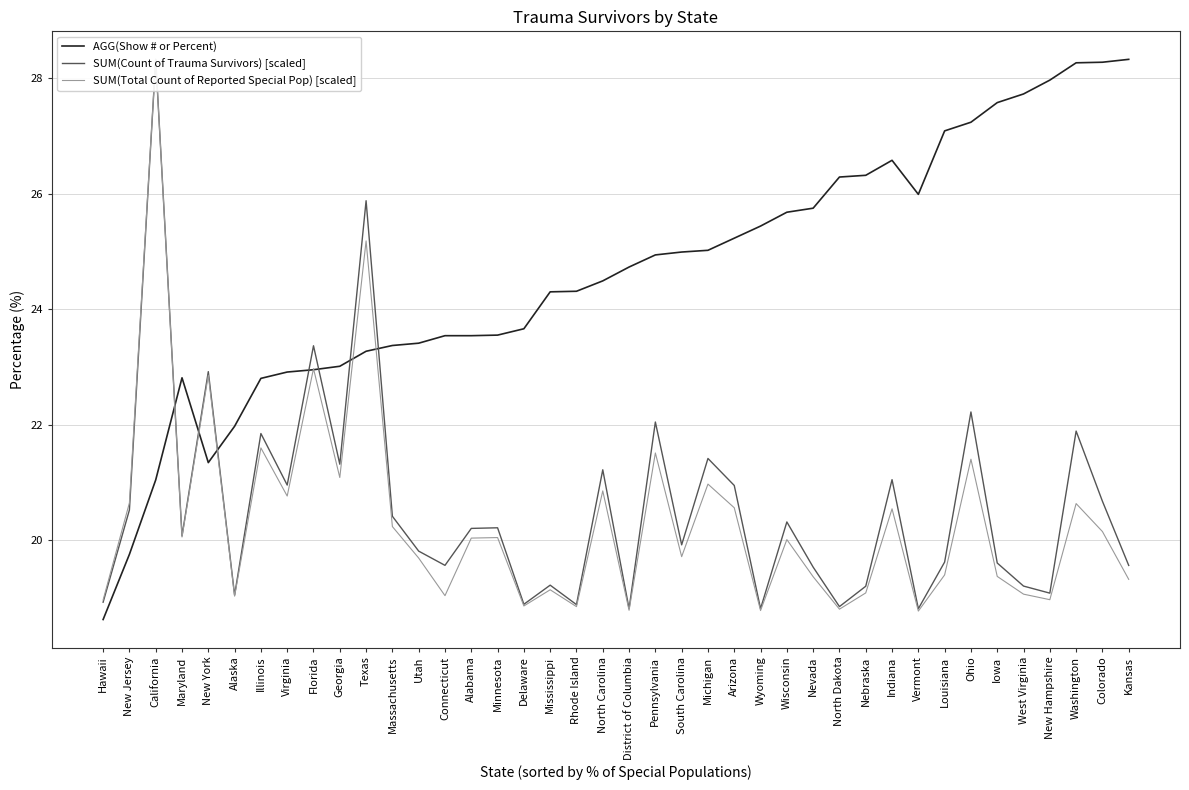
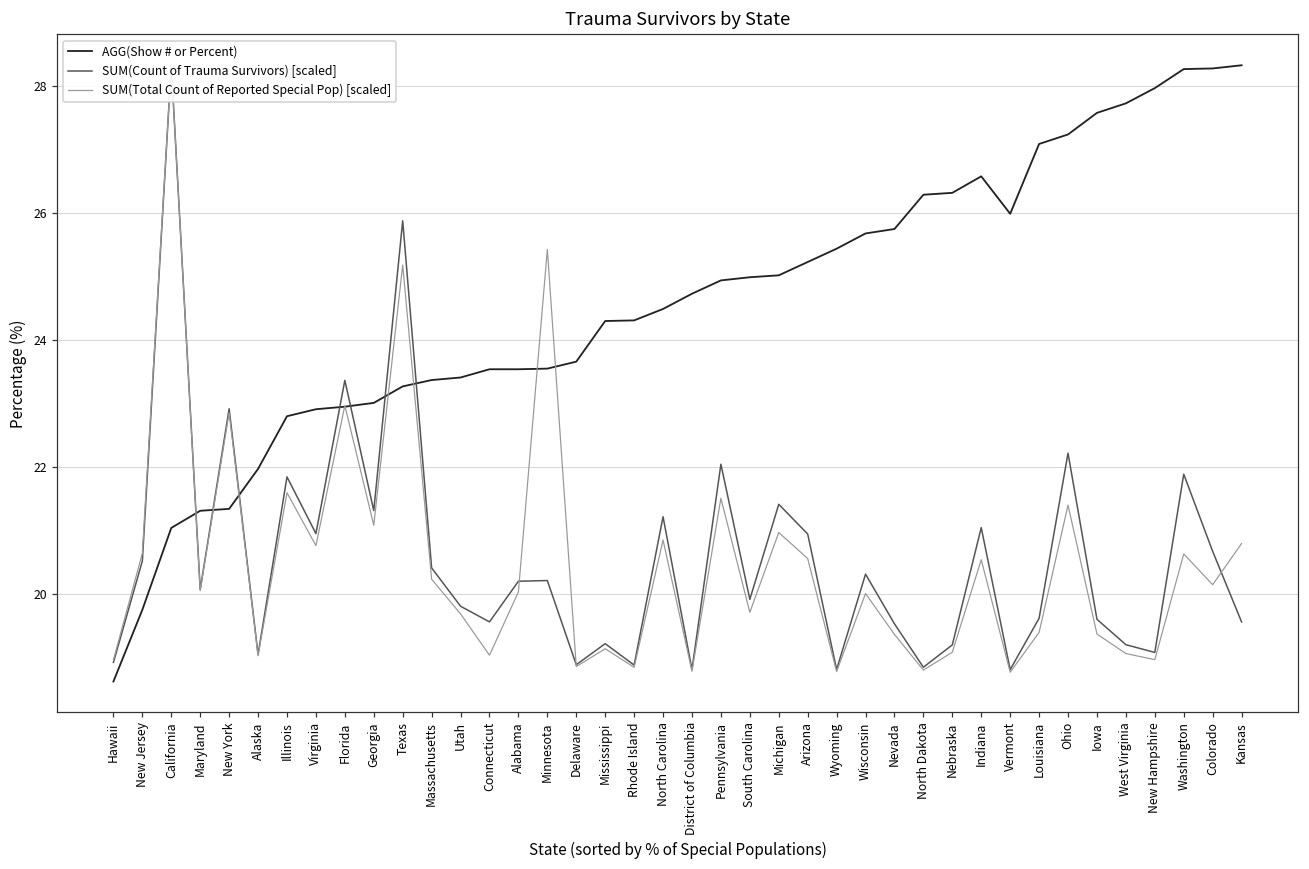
AGG(Show # or Percent), Maryland: 22.8 -> 21.3
SUM(Total Count of Reported Special Pop) [scaled], Minnesota: 20.0 -> 25.4
SUM(Total Count of Reported Special Pop) [scaled], Kansas: 19.3 -> 20.8
